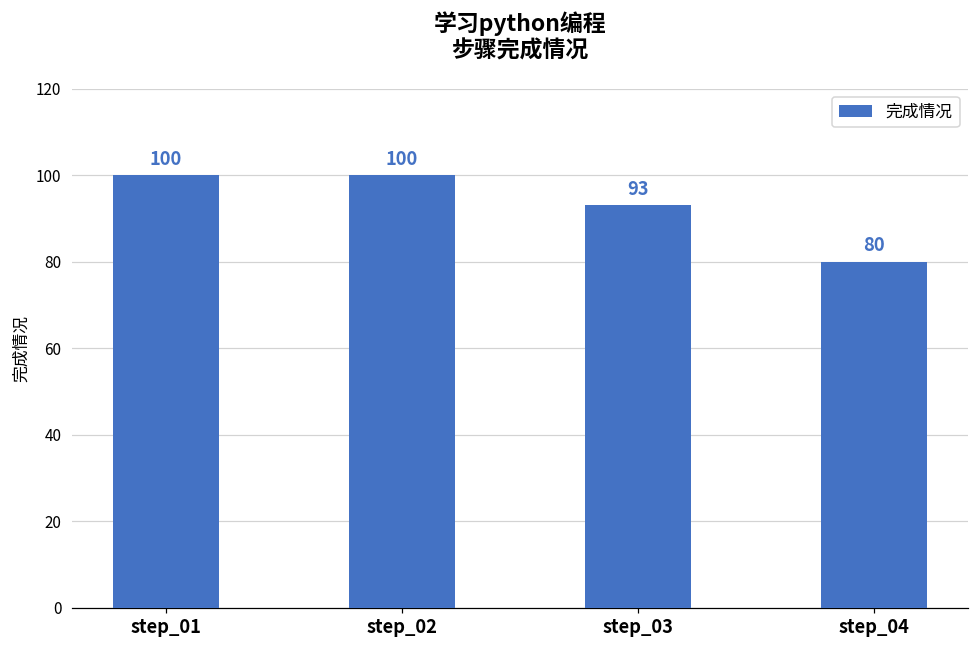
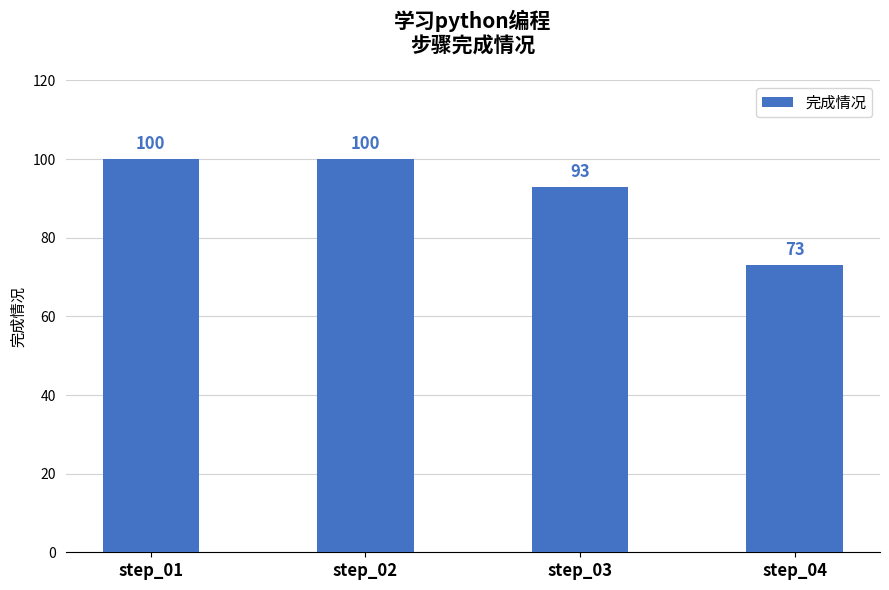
step_04: 80 -> 73
